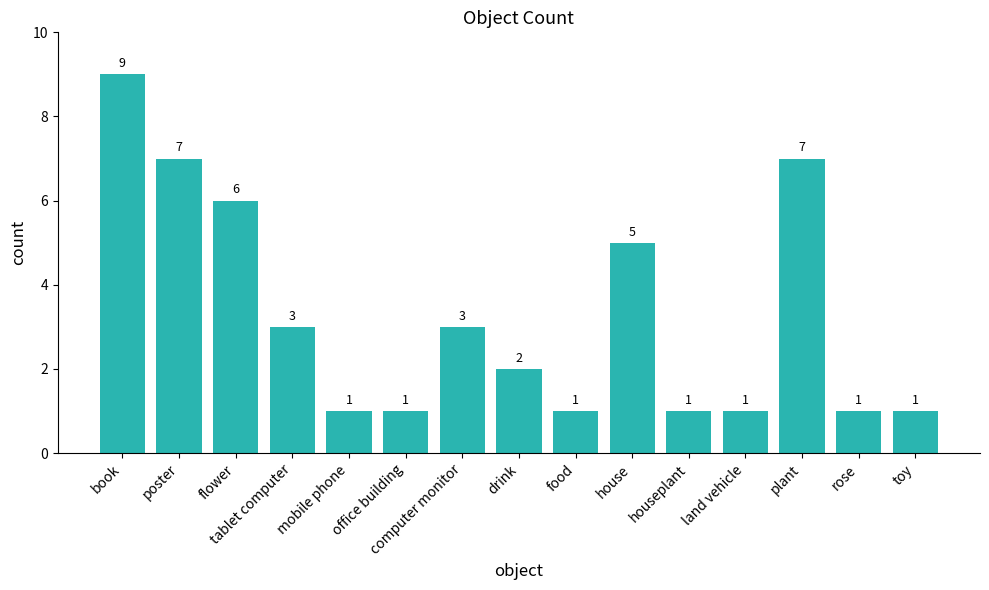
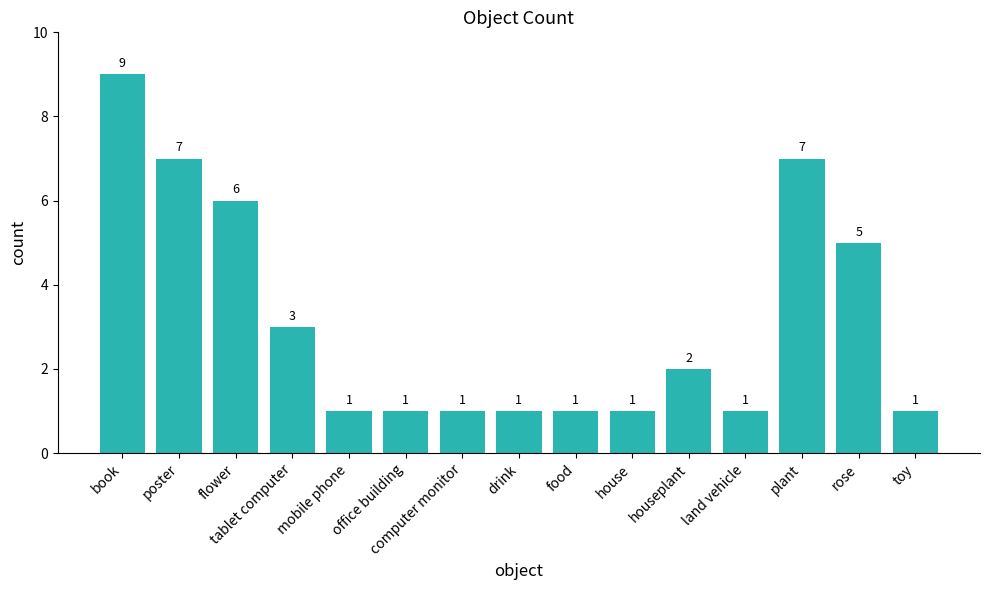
computer monitor: 3 -> 1
drink: 2 -> 1
house: 5 -> 1
houseplant: 1 -> 2
rose: 1 -> 5
